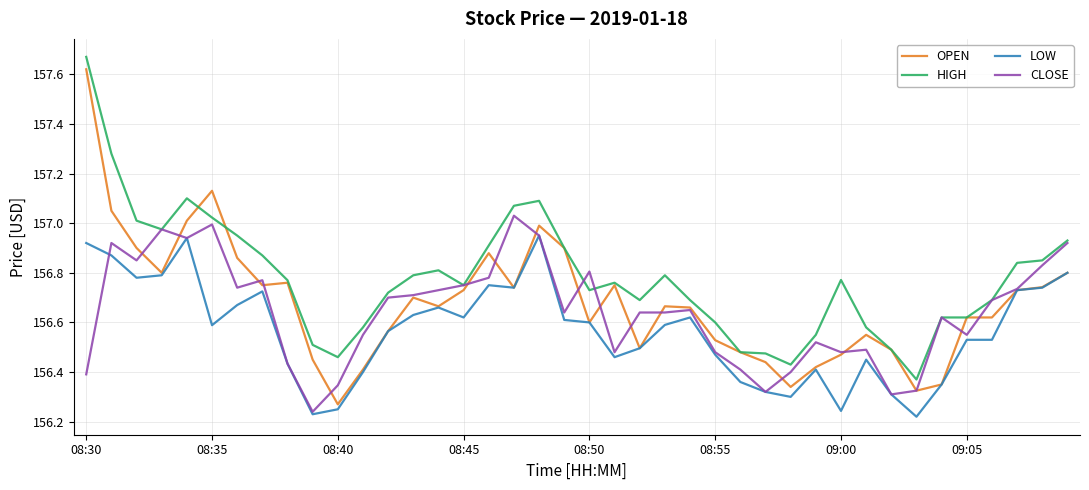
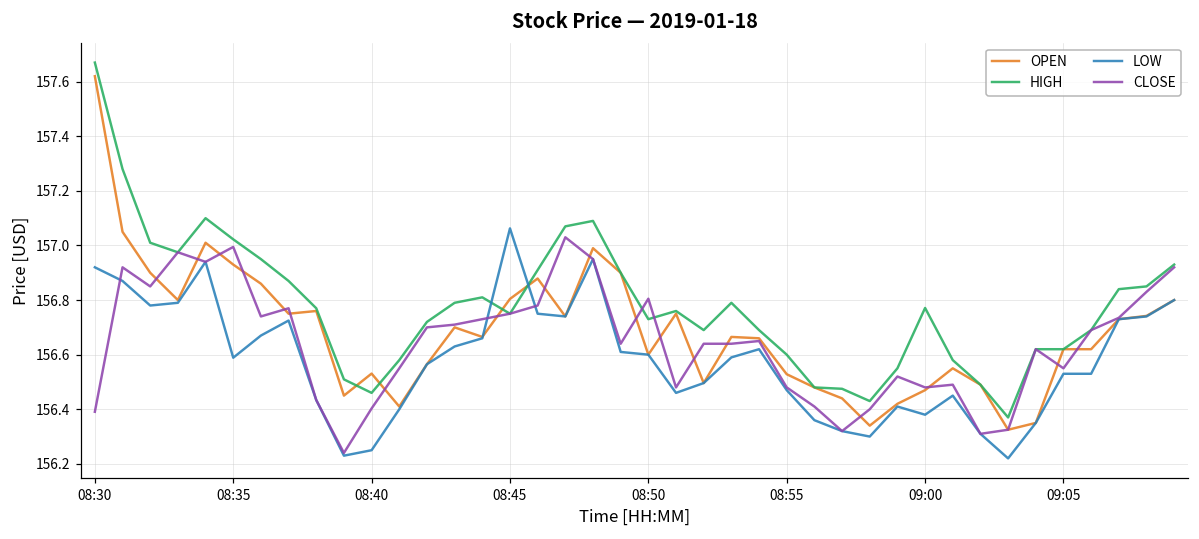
OPEN, 08:35: 157.13 -> 156.93
OPEN, 08:40: 156.27 -> 156.53
CLOSE, 08:40: 156.35 -> 156.40
OPEN, 08:45: 156.73 -> 156.80
LOW, 08:45: 156.62 -> 157.06
LOW, 09:00: 156.24 -> 156.38
